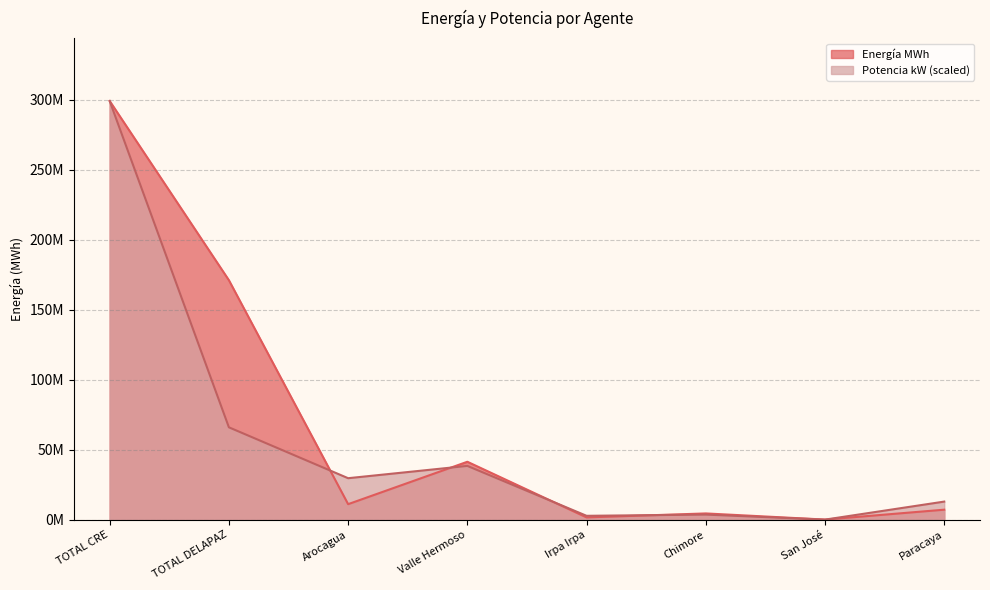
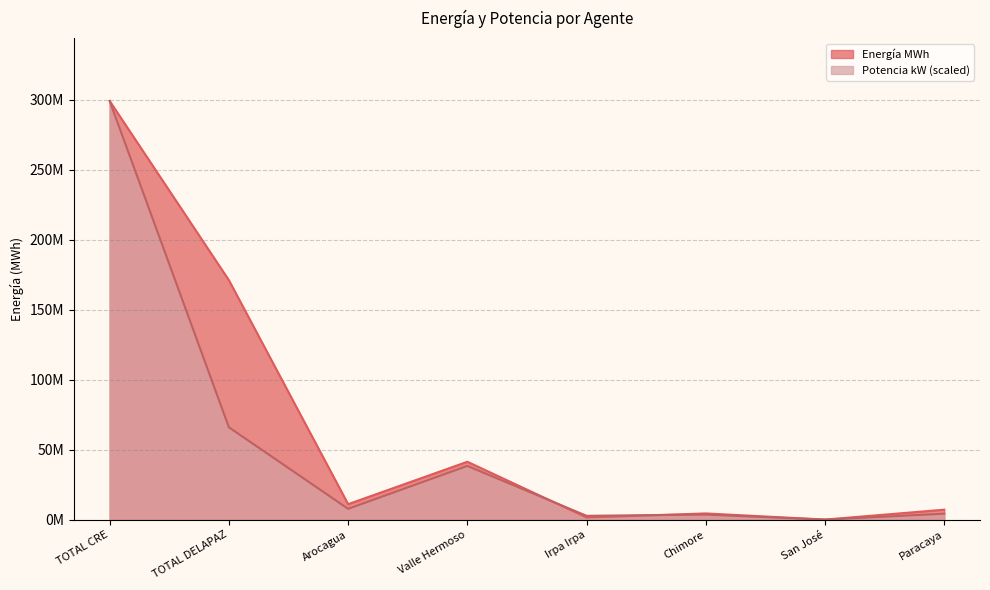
Potencia kW (scaled), Arocagua: 30000000 -> 8000000
Potencia kW (scaled), Paracaya: 13000000 -> 4000000
